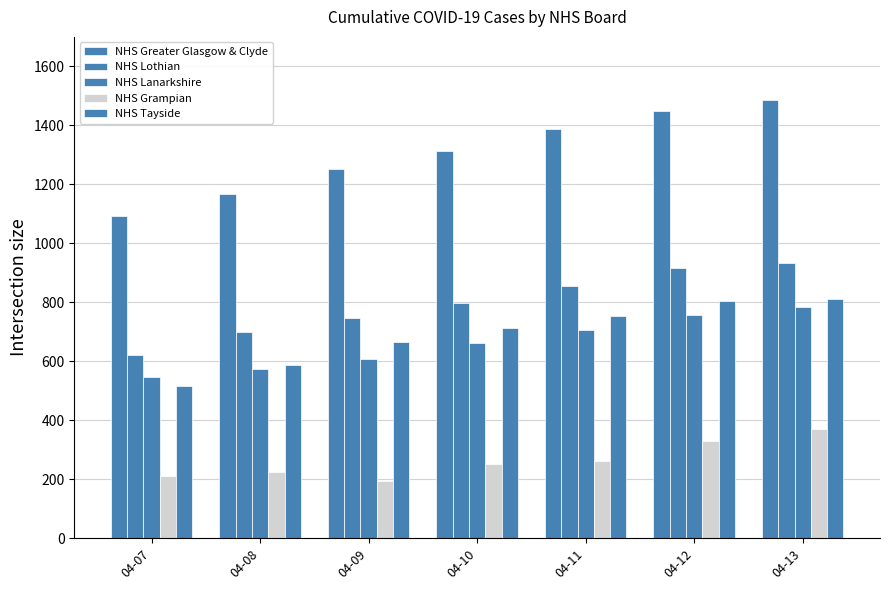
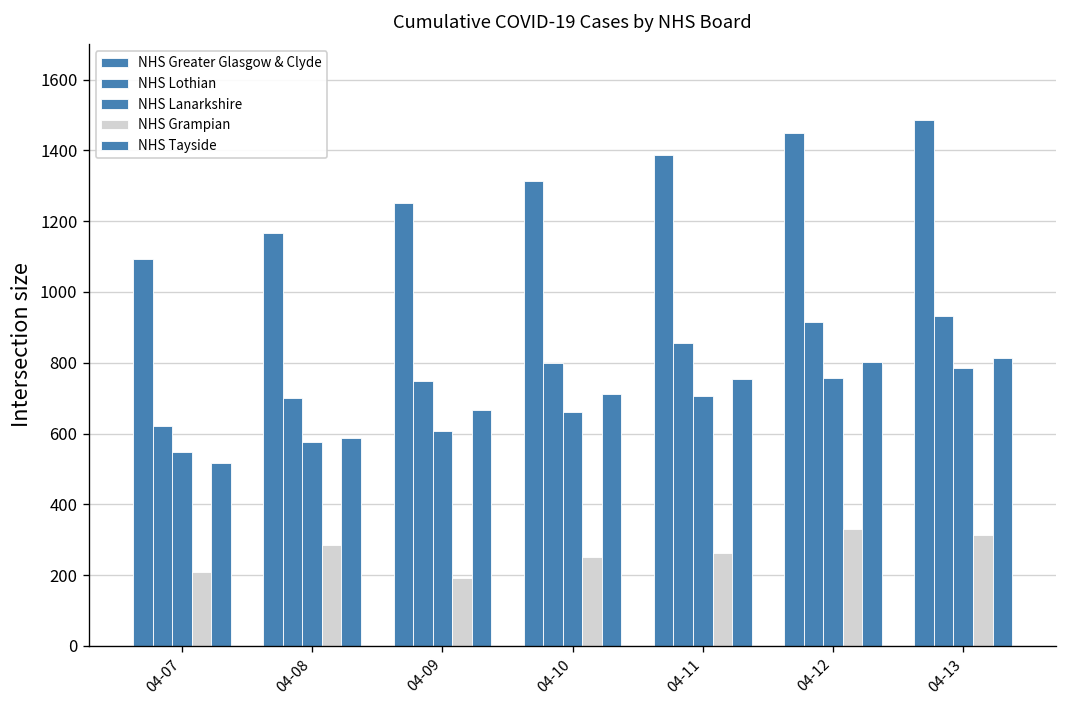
NHS Grampian, 04-08: 220 -> 290
NHS Grampian, 04-13: 370 -> 310
